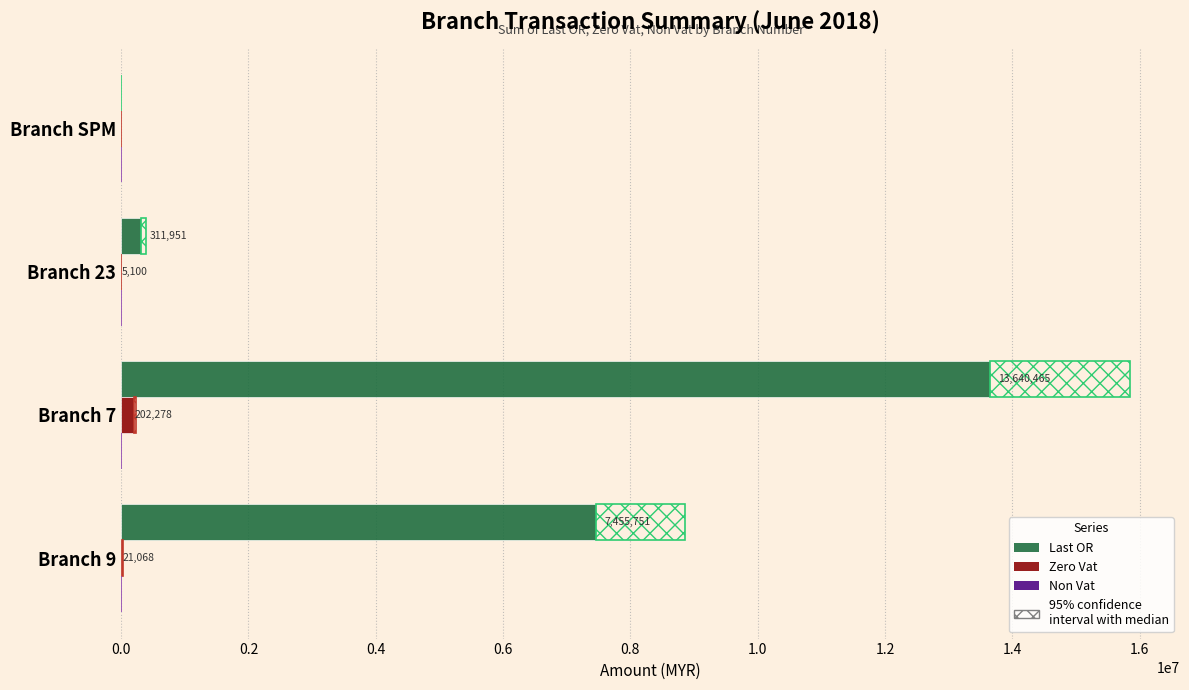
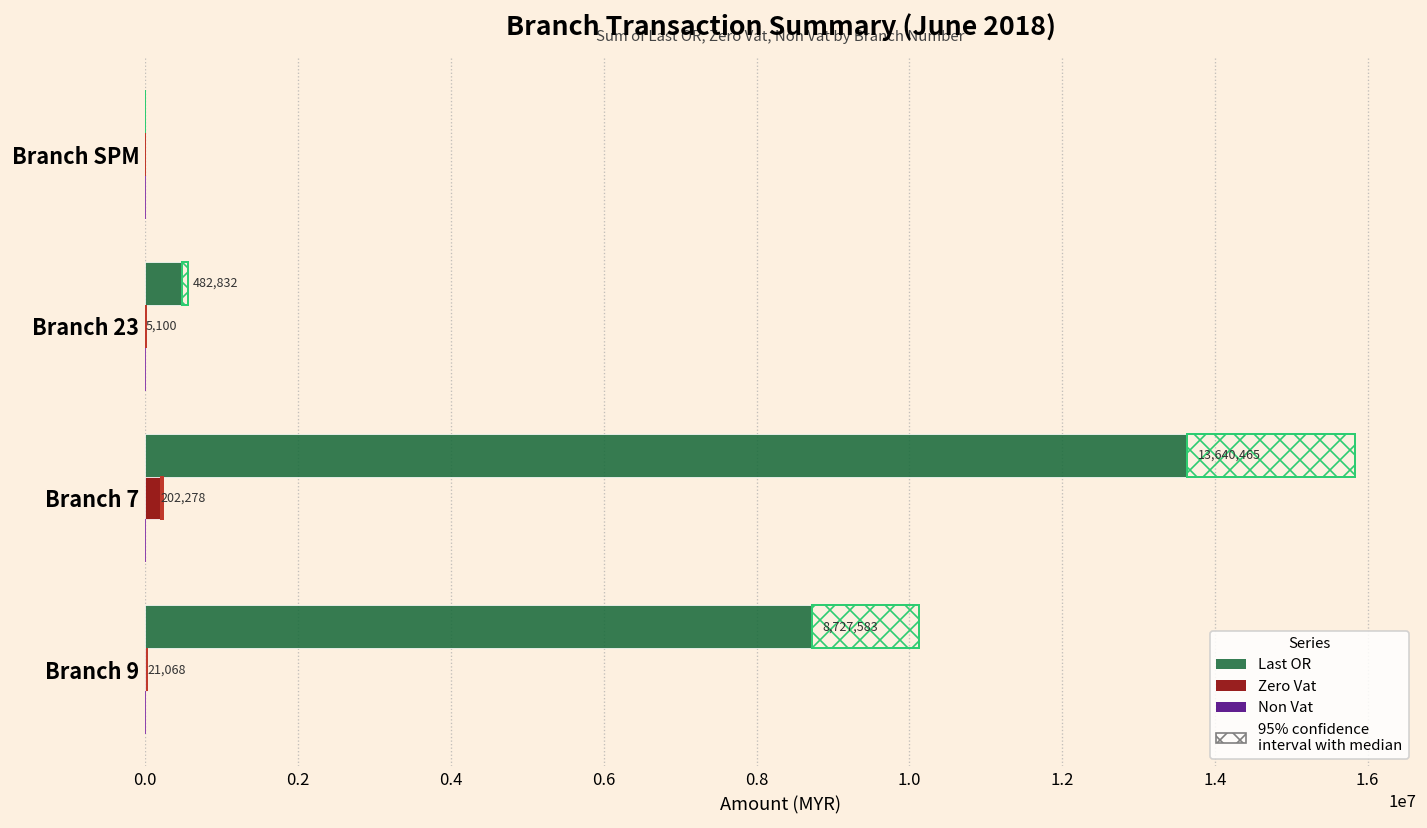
Last OR, Branch 23: 311,951 -> 482,832
Last OR, Branch 9: 7,455,751 -> 8,727,583
